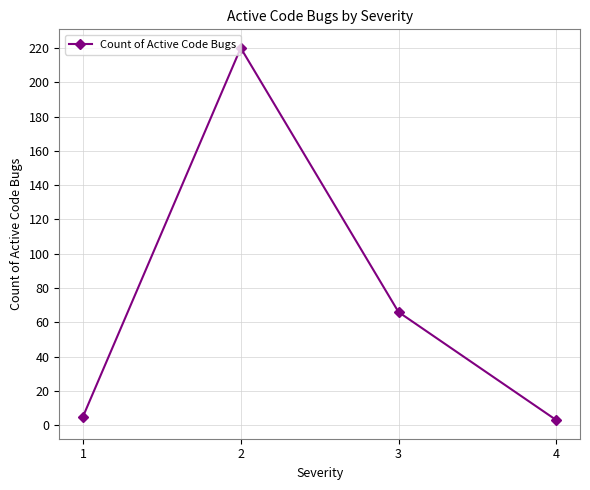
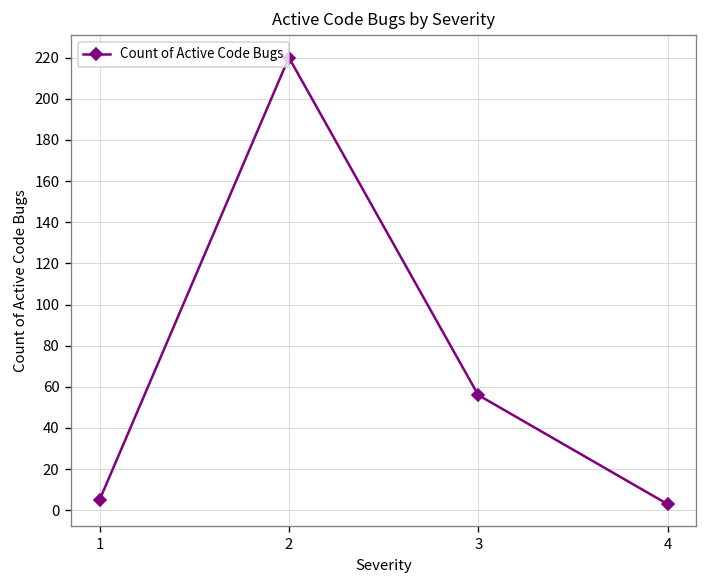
3: 66 -> 56
